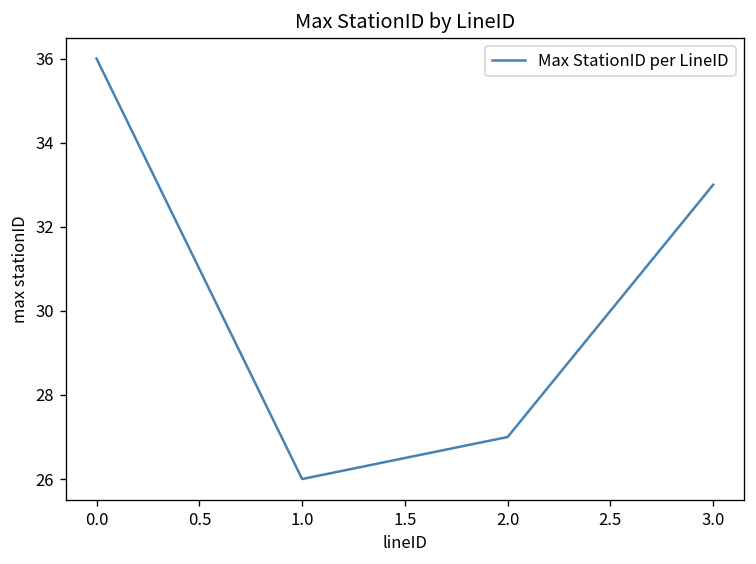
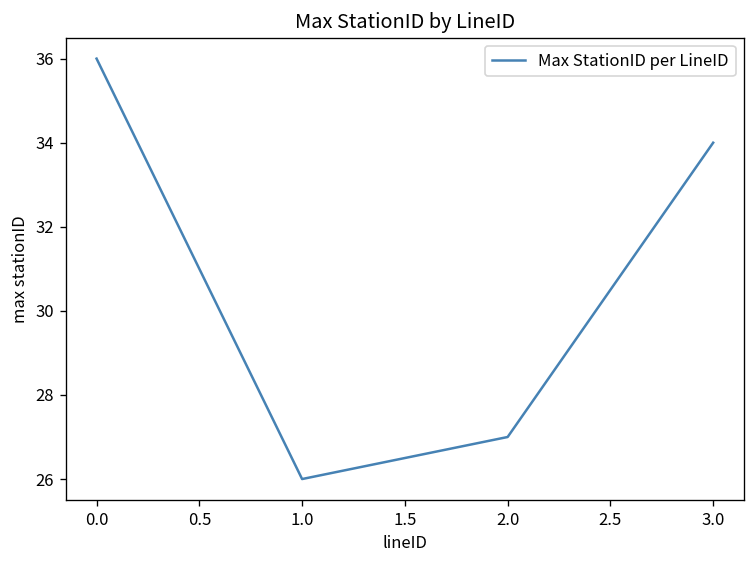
3.0: 33 -> 34
